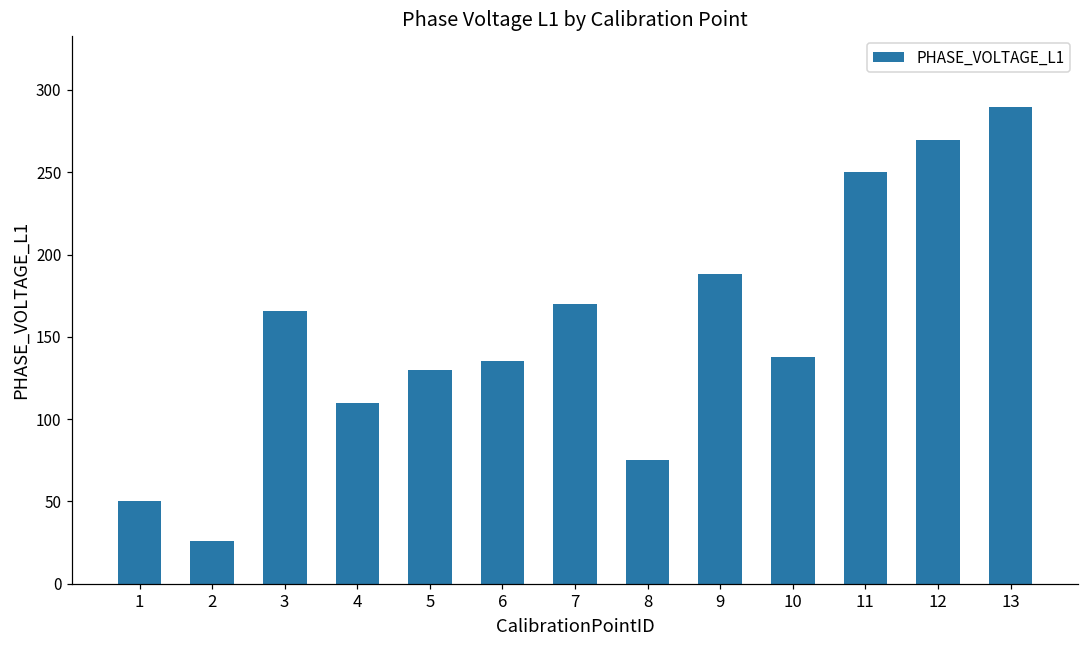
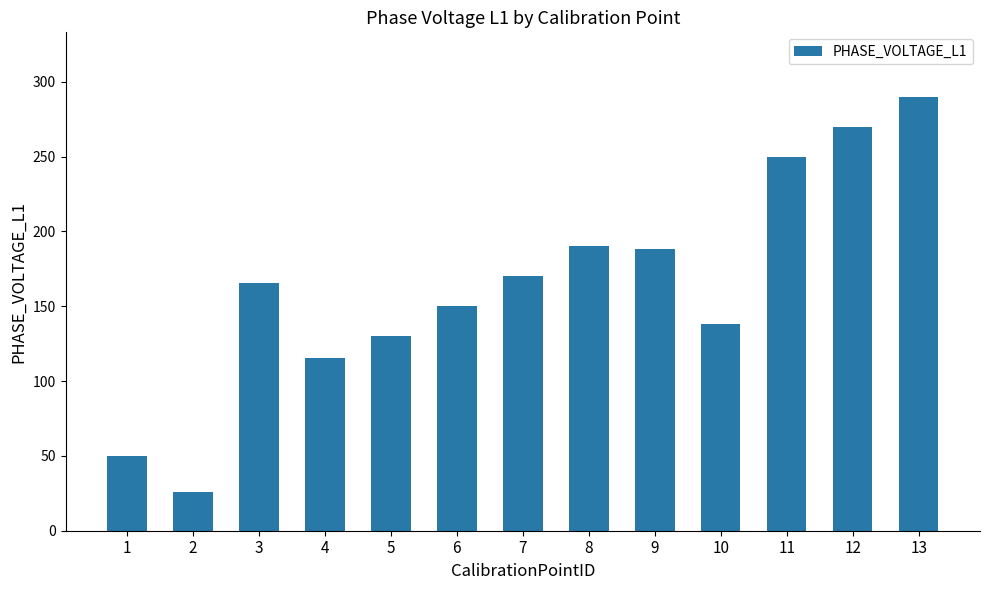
4: 110 -> 116
6: 135 -> 150
8: 75 -> 190
